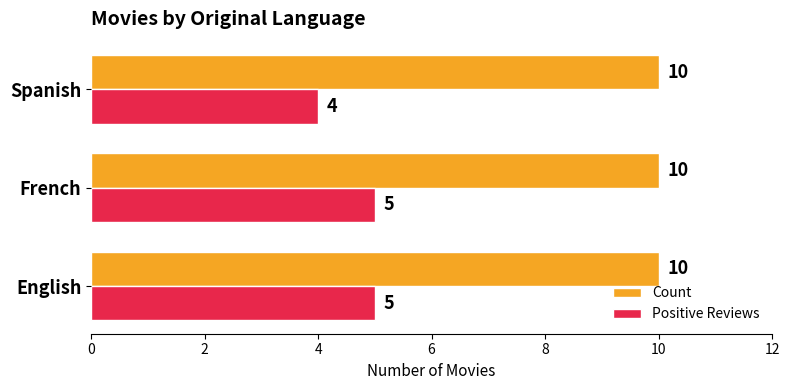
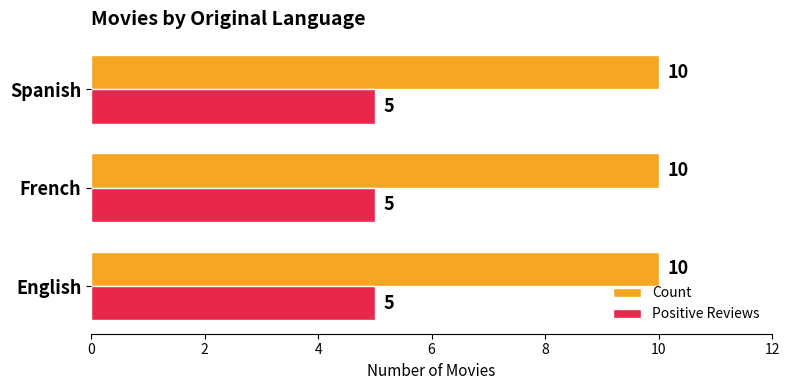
Positive Reviews, Spanish: 4 -> 5
